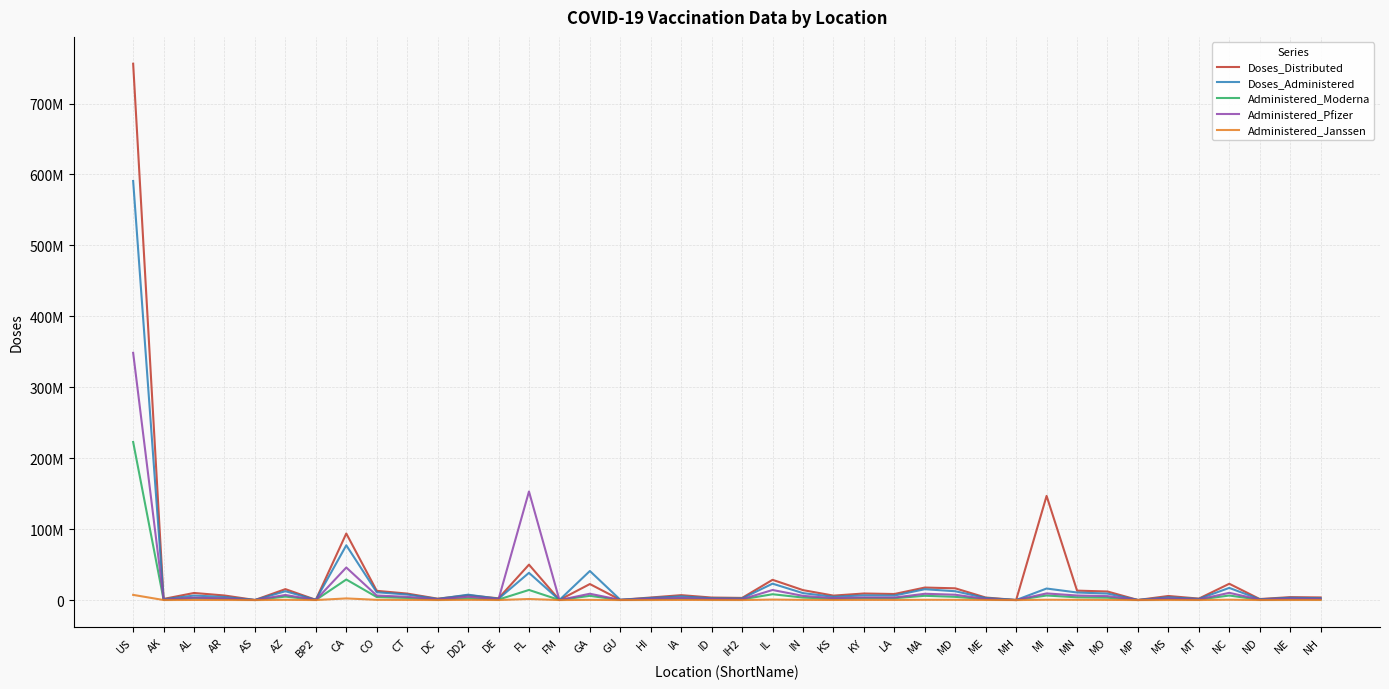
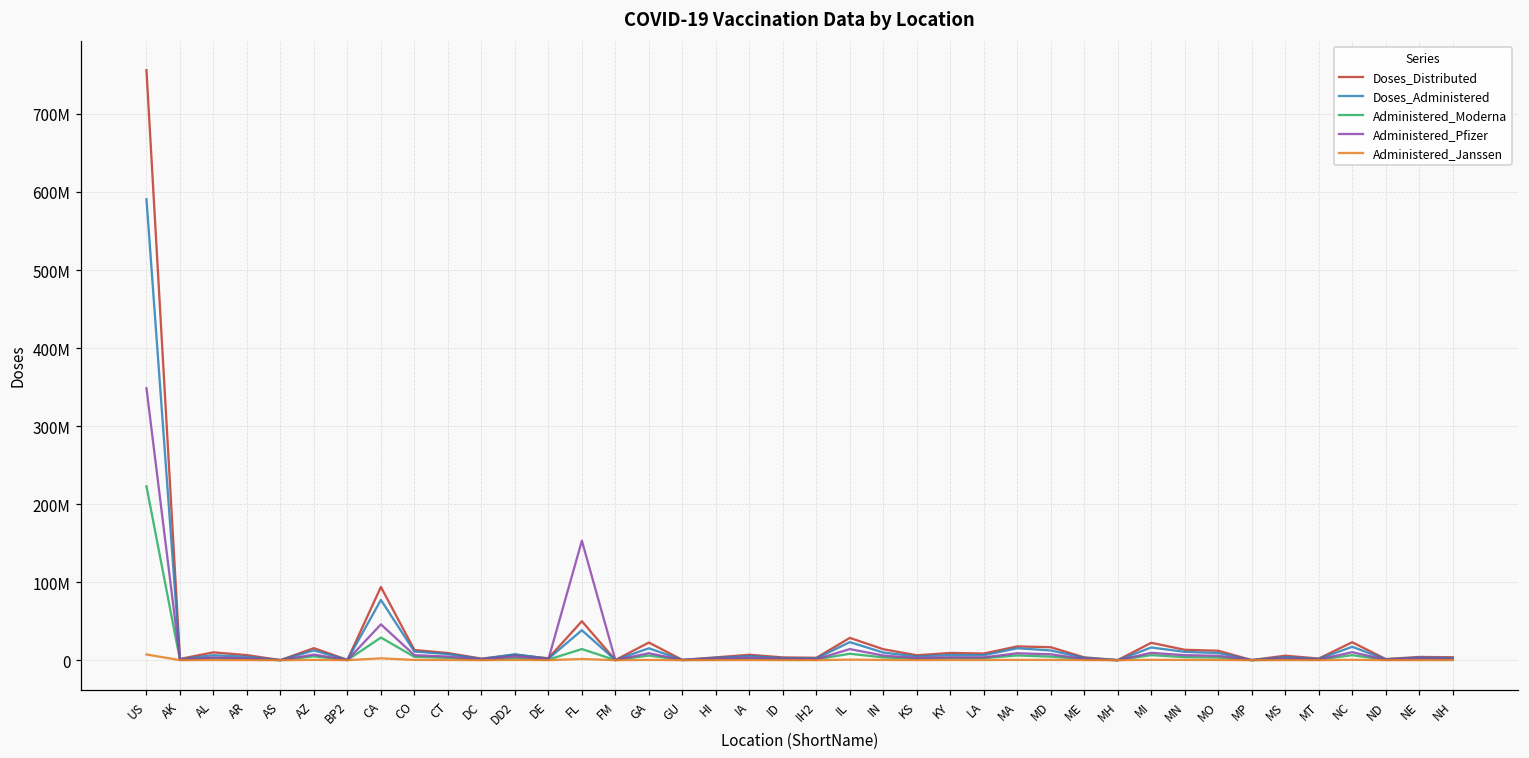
Doses_Administered, GA: 40000000 -> 20000000
Doses_Distributed, MI: 150000000 -> 20000000
